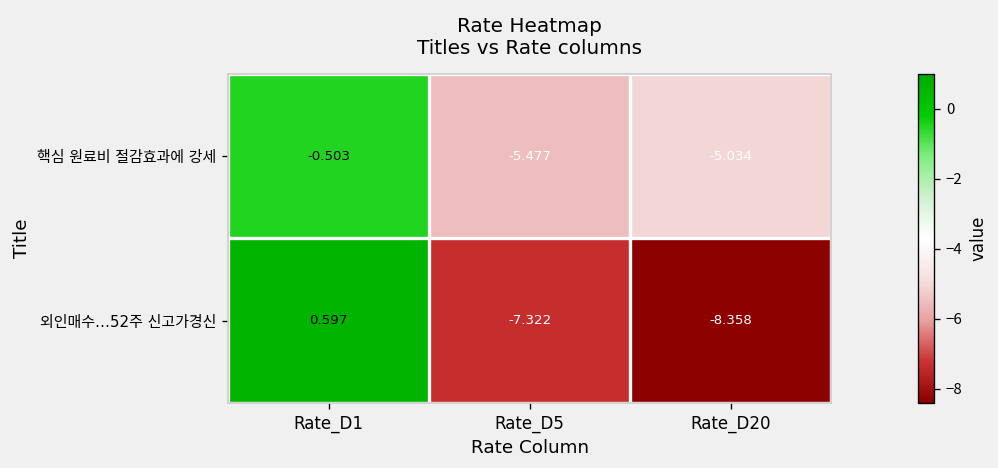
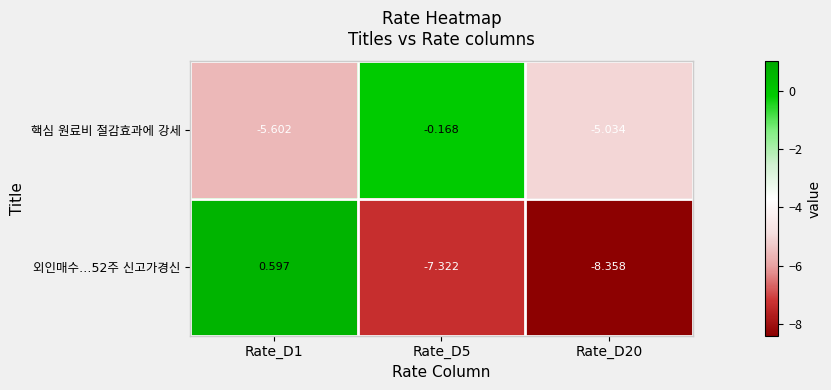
핵심 원료비 절감효과에 강세, Rate_D1: -0.503 -> -5.602
핵심 원료비 절감효과에 강세, Rate_D5: -5.477 -> -0.168
